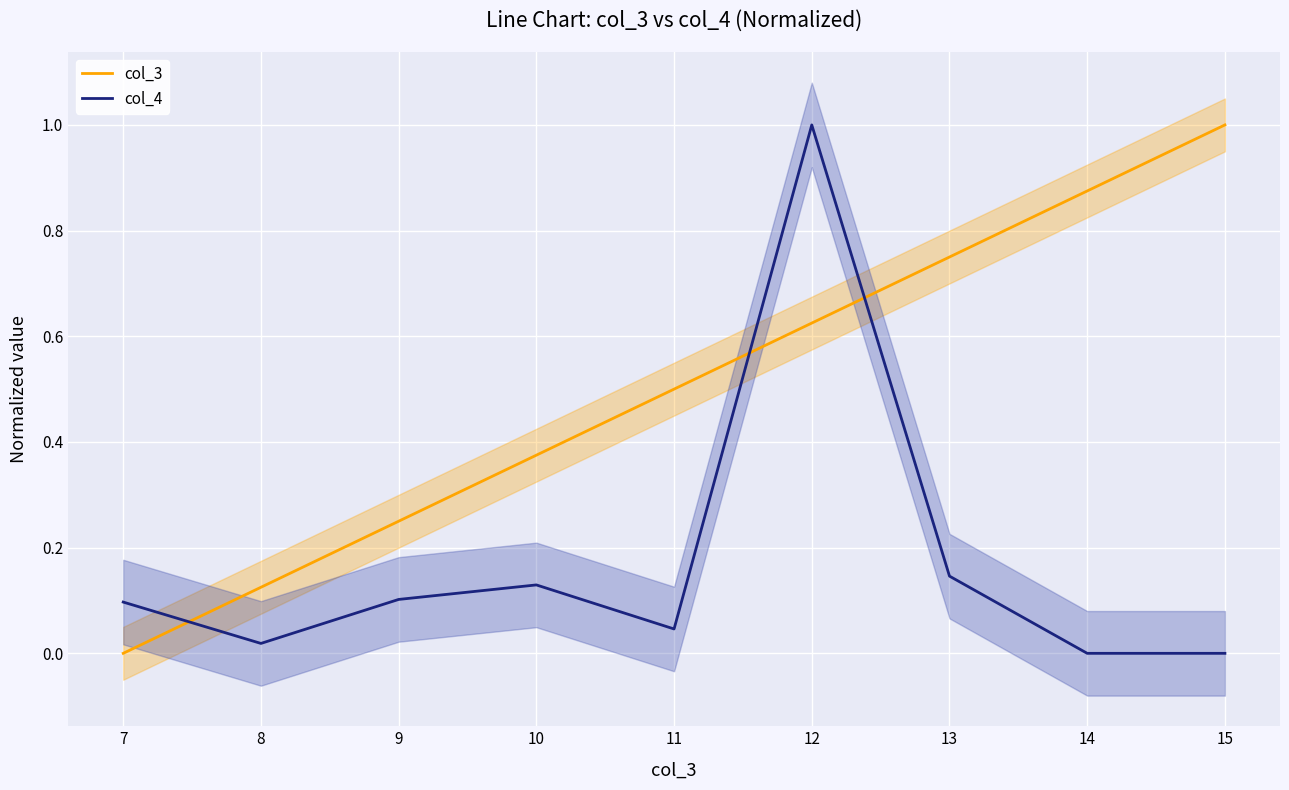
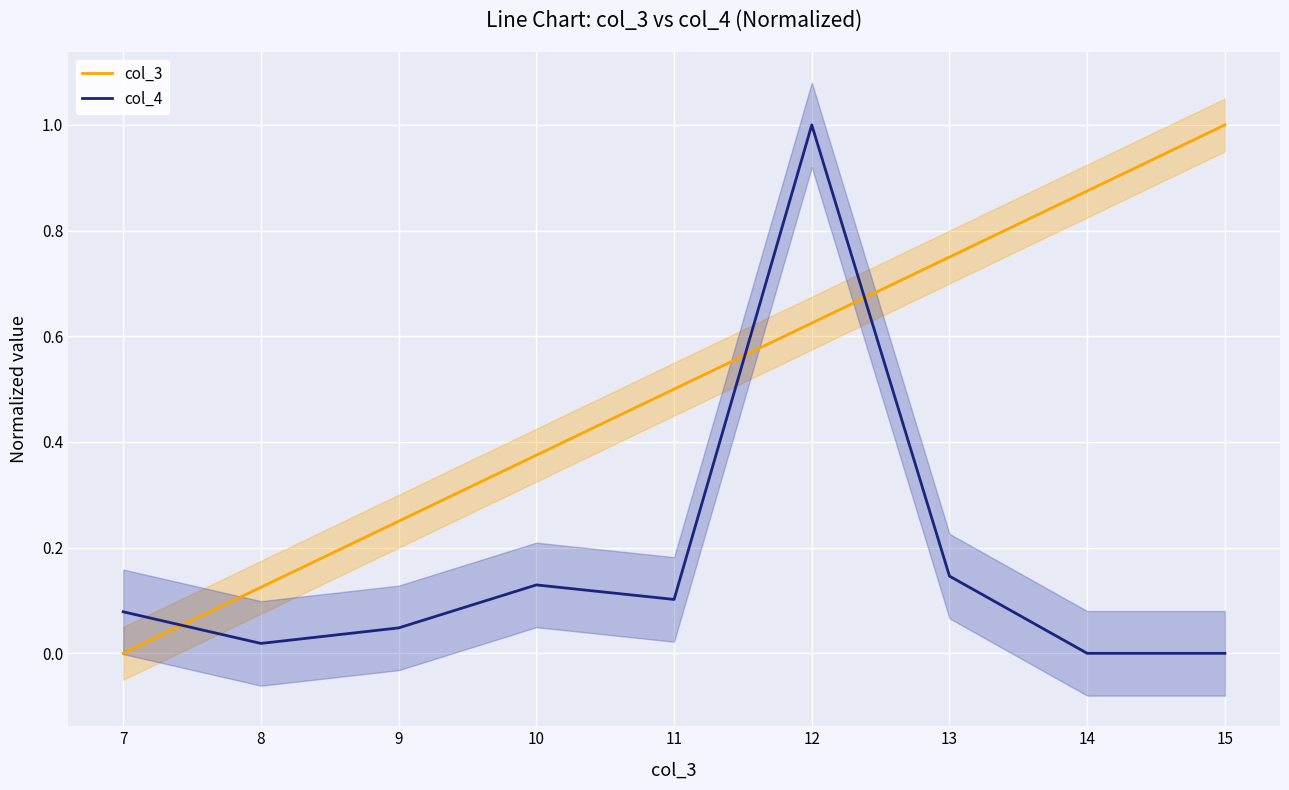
col_4, 7: 0.10 -> 0.08
col_4, 9: 0.10 -> 0.05
col_4, 11: 0.05 -> 0.10
